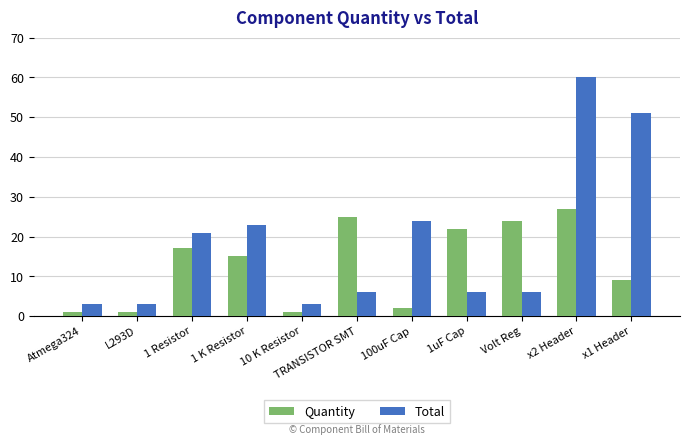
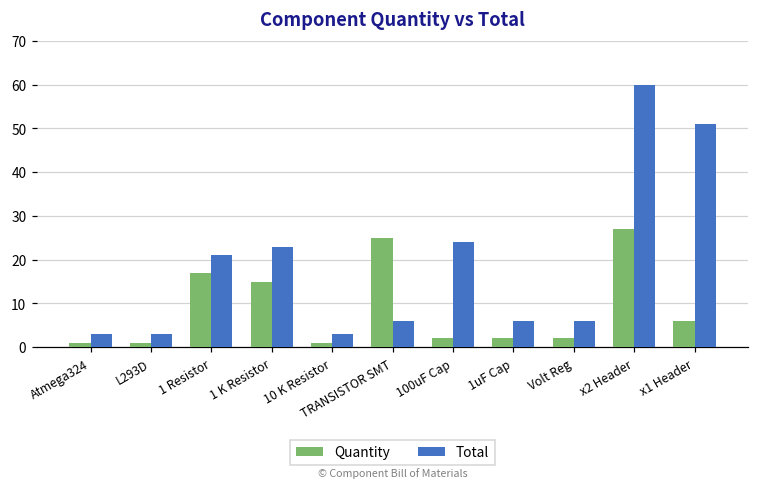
Quantity, 1uF Cap: 22 -> 2
Quantity, Volt Reg: 24 -> 2
Quantity, x1 Header: 9 -> 6
